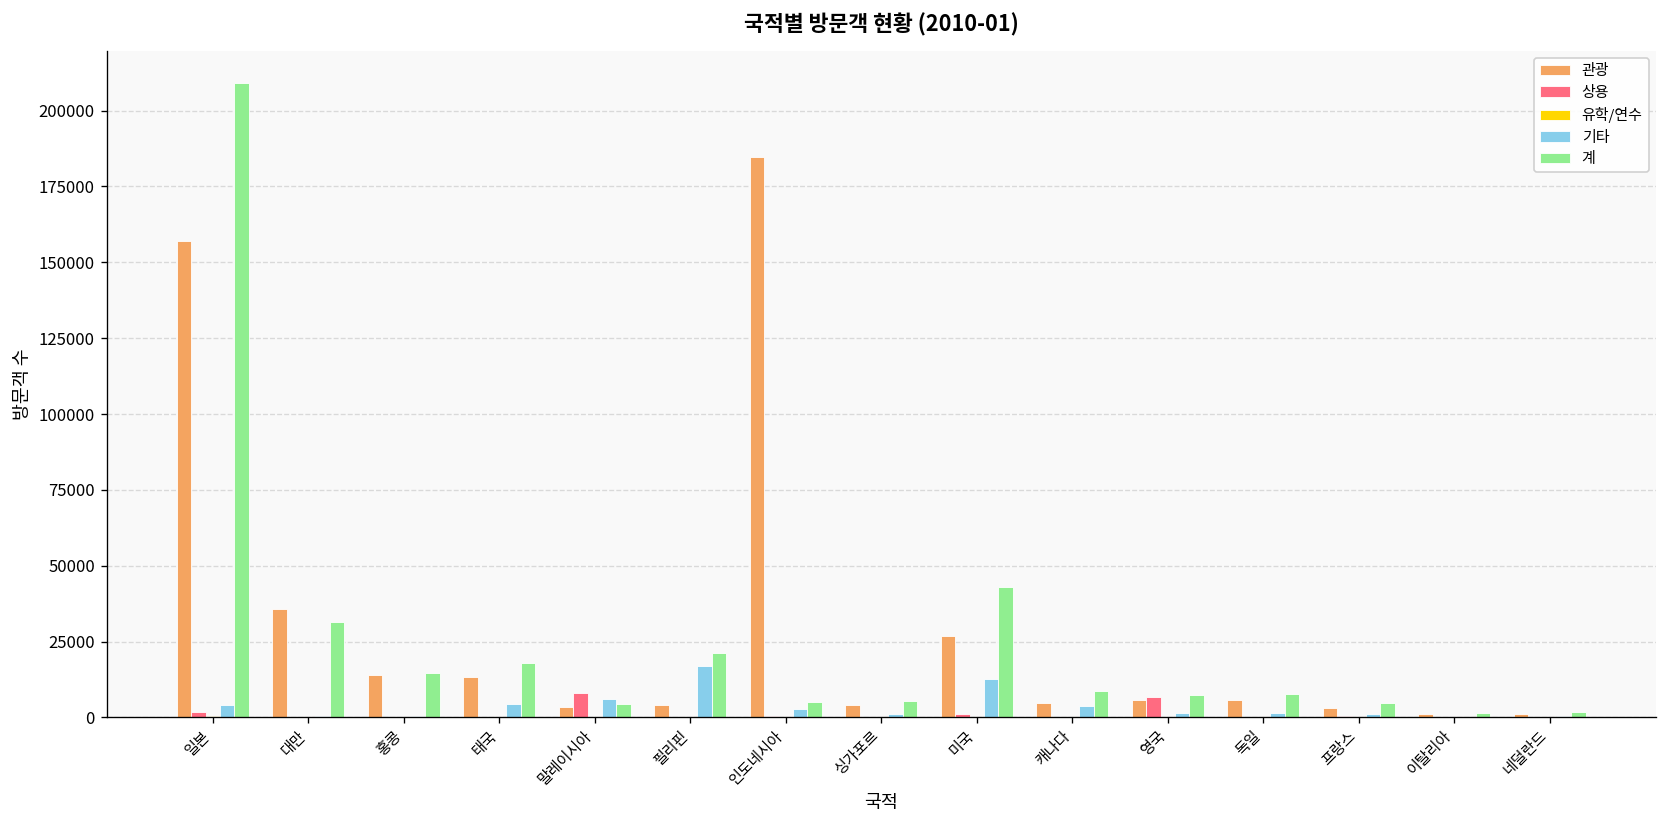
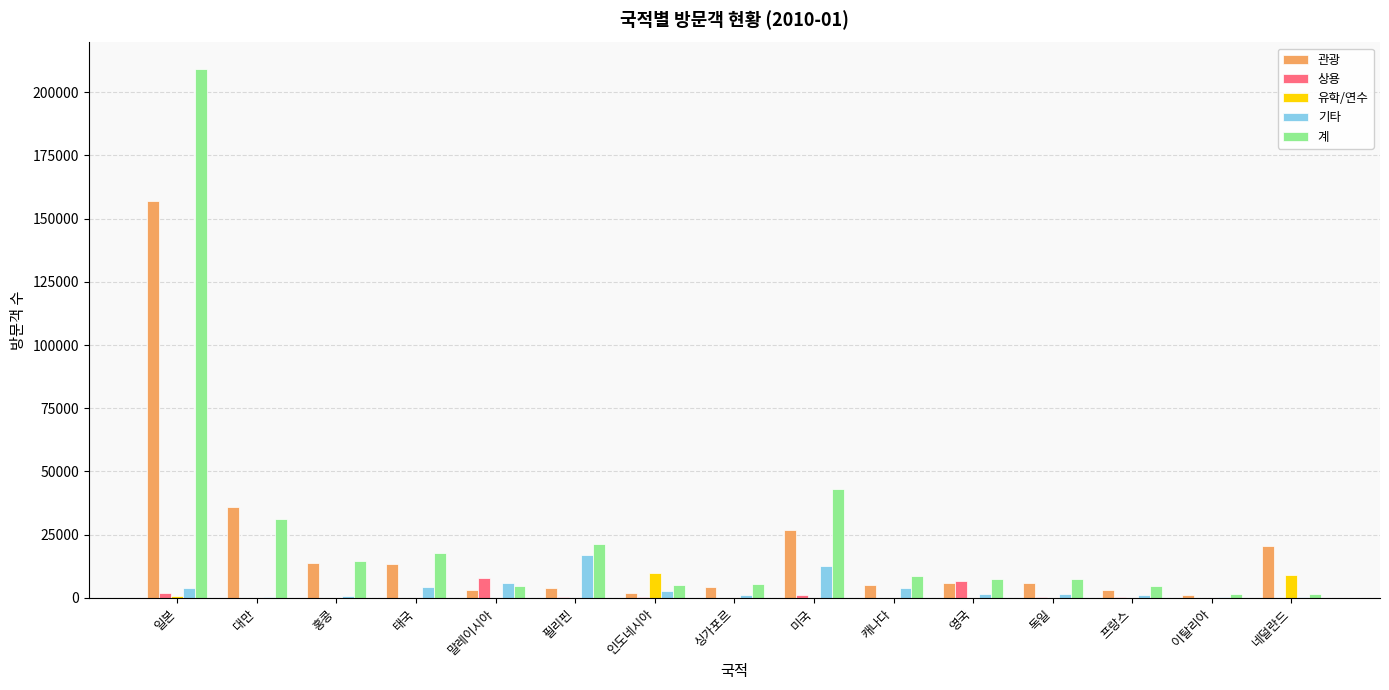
관광, 인도네시아: 185000 -> 2000
유학/연수, 인도네시아: 0 -> 10000
관광, 네덜란드: 1000 -> 20000
유학/연수, 네덜란드: 0 -> 9000
